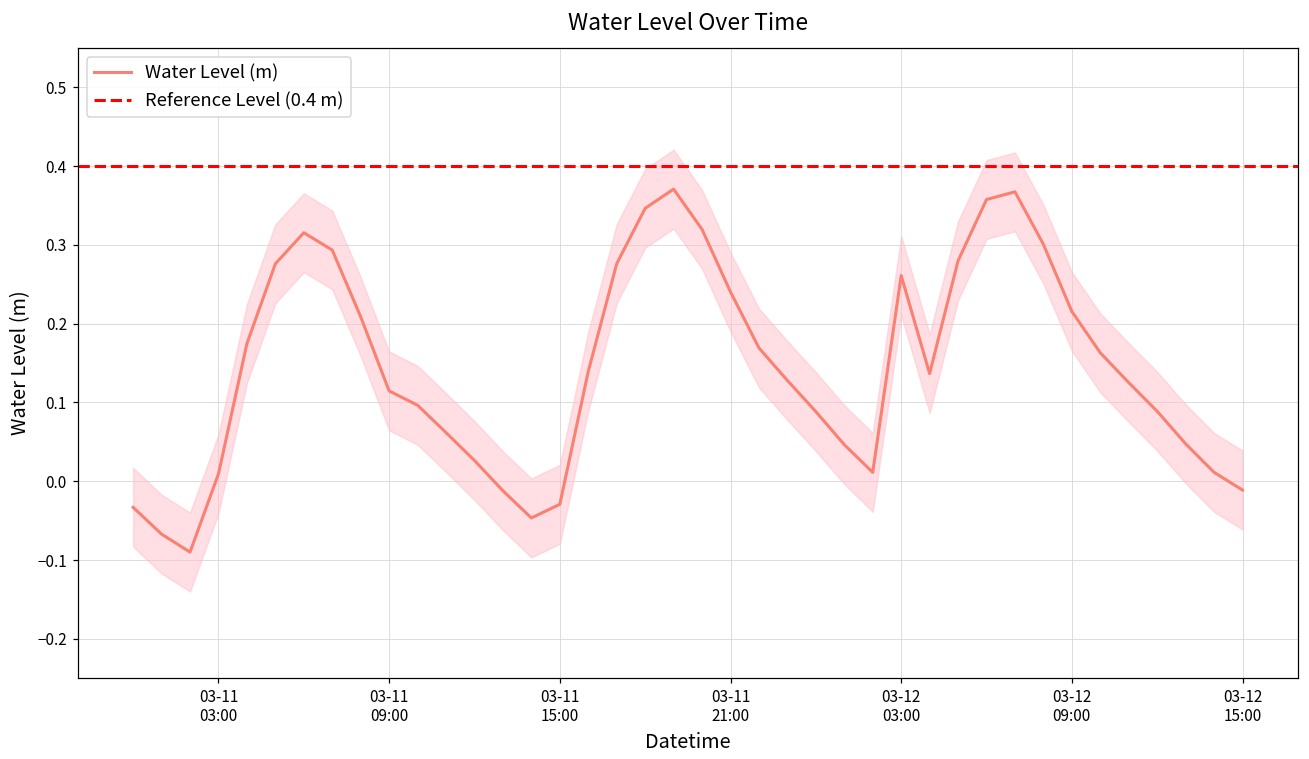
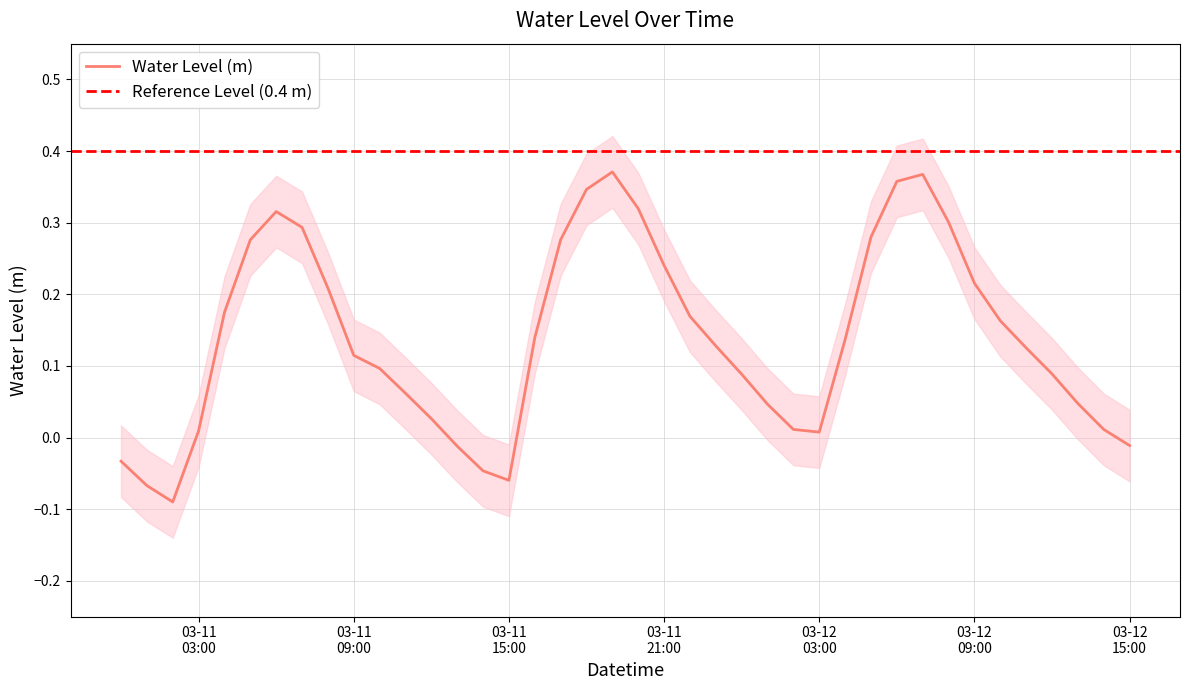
Water Level (m), 03-11 15:00: -0.03 -> -0.06
Water Level (m), 03-12 03:00: 0.26 -> 0.01
